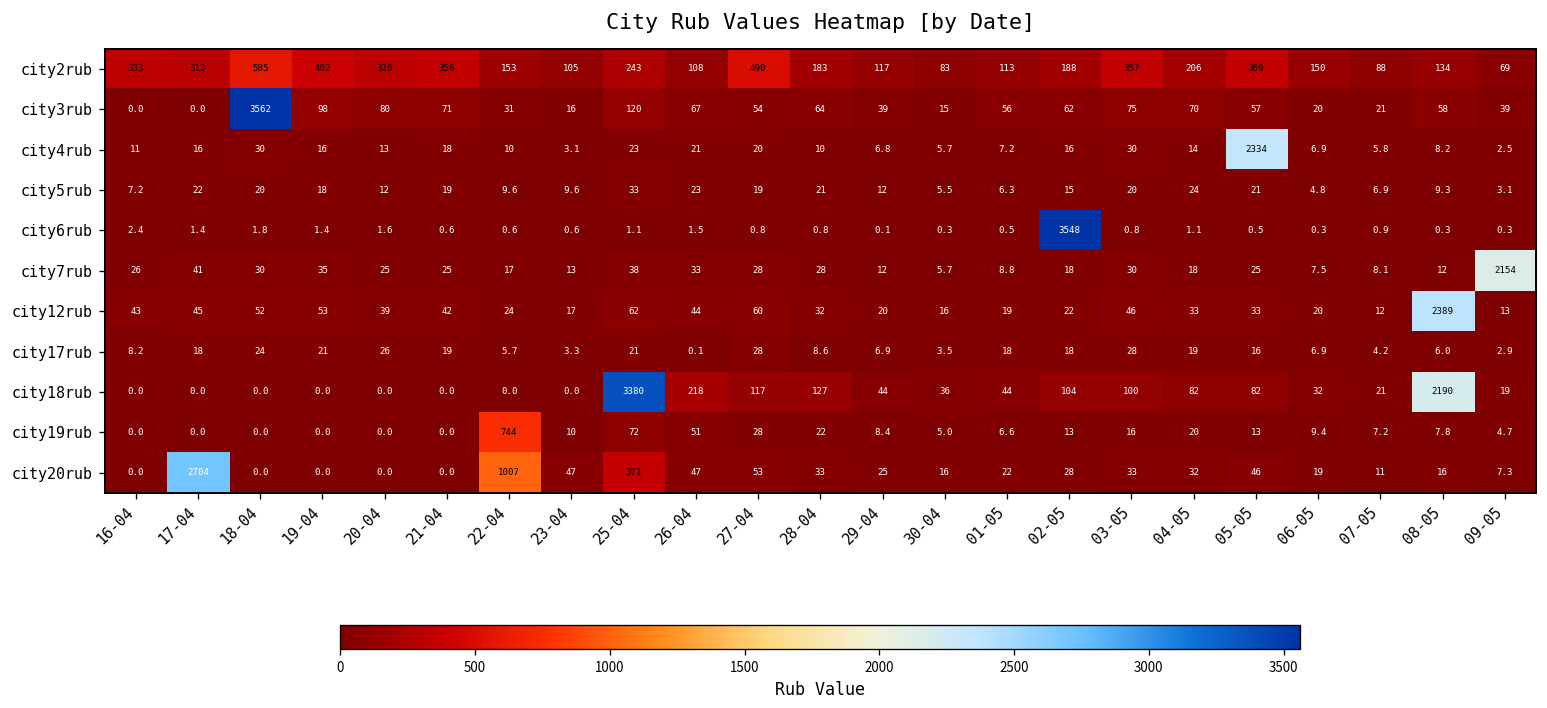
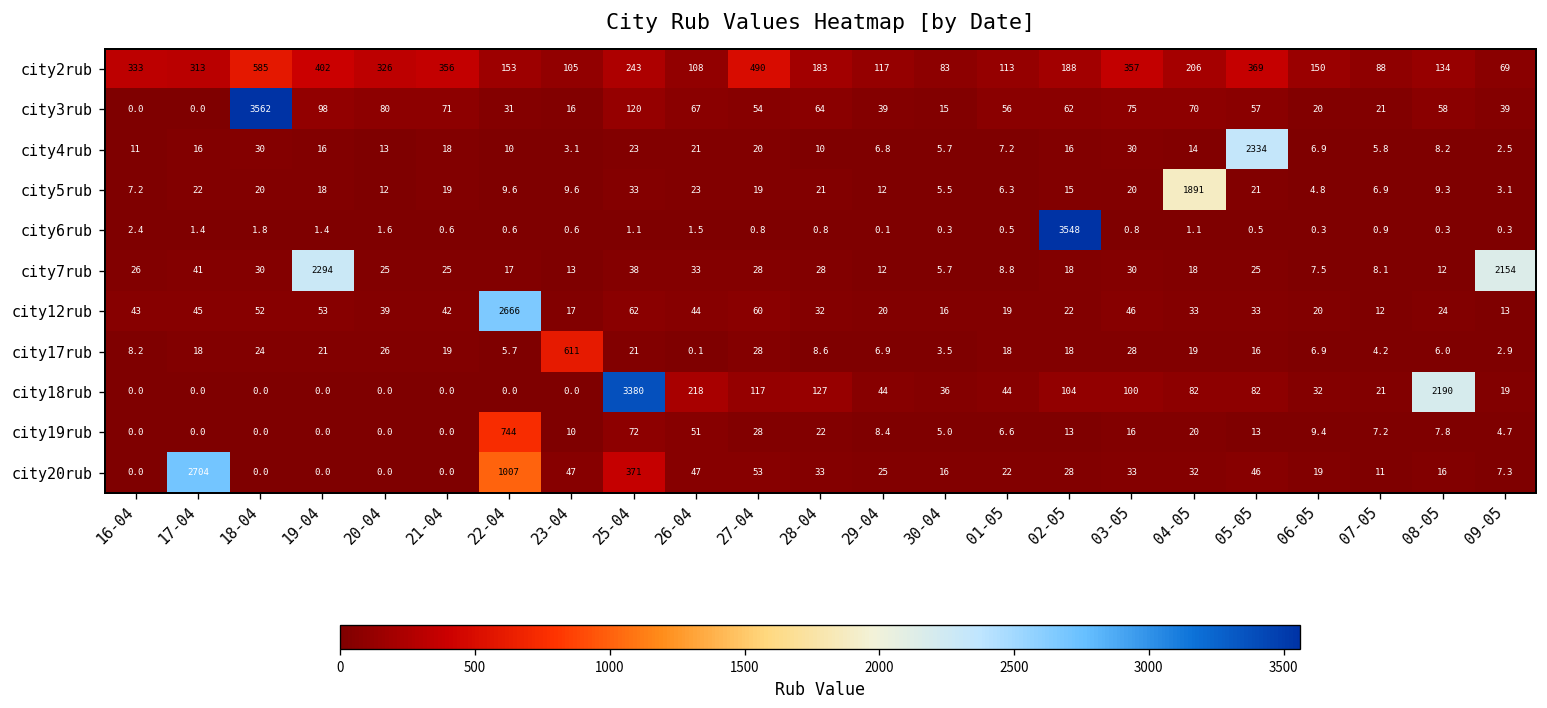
city5rub, 04-05: 24 -> 1891
city7rub, 19-04: 35 -> 2294
city12rub, 22-04: 24 -> 2666
city12rub, 08-05: 2389 -> 24
city17rub, 23-04: 3.3 -> 611
